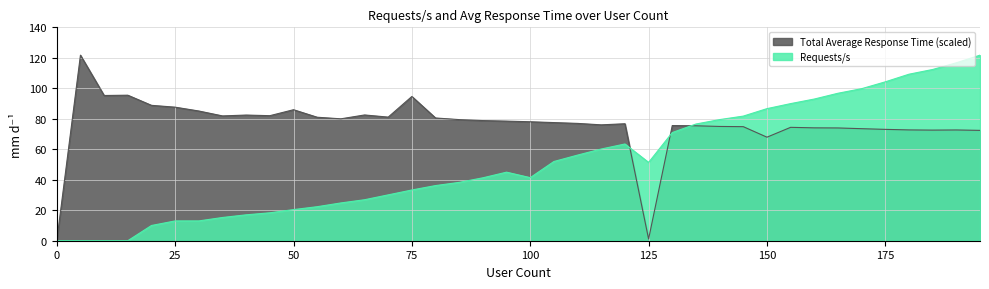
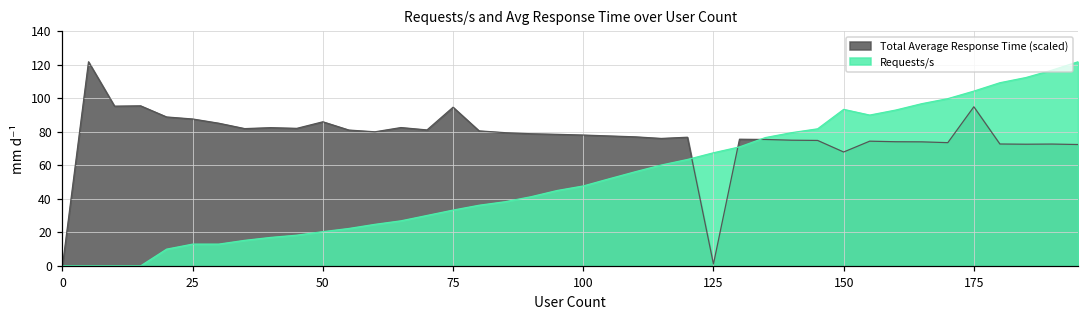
Requests/s, 100: 41 -> 48
Requests/s, 125: 51 -> 68
Requests/s, 150: 87 -> 93
Total Average Response Time (scaled), 175: 73 -> 95
